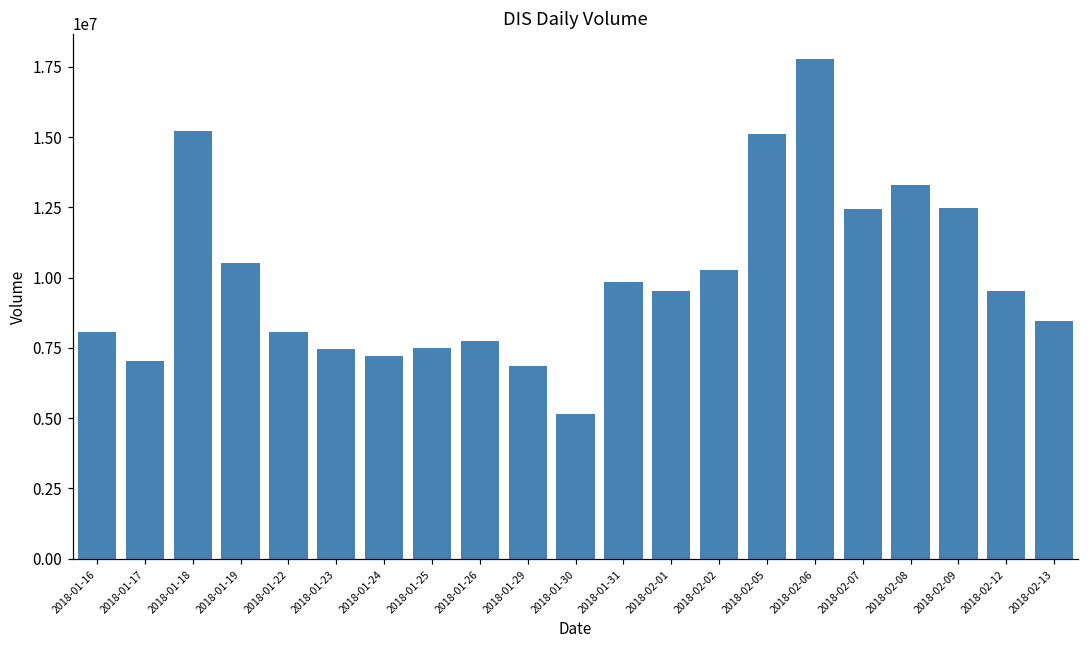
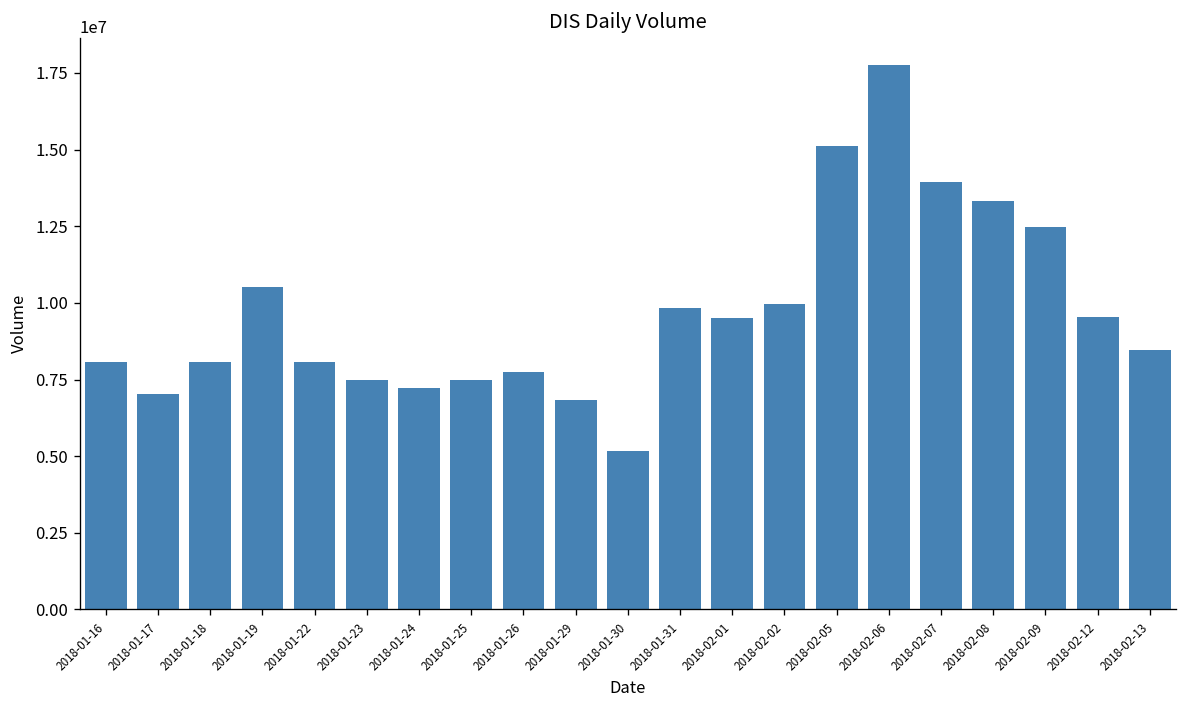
2018-01-18: 15200000 -> 8100000
2018-02-02: 10300000 -> 9900000
2018-02-07: 12400000 -> 14000000
